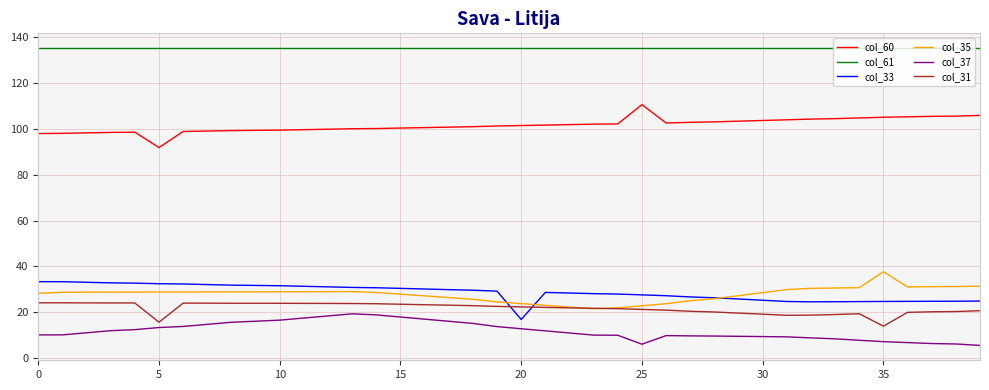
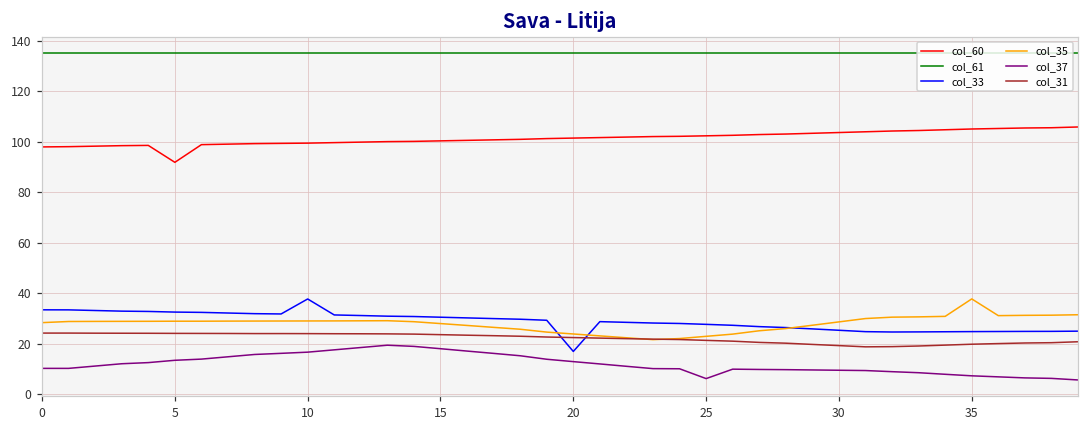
col_31, 5: 16 -> 24
col_33, 10: 32 -> 38
col_60, 25: 111 -> 102
col_31, 35: 14 -> 20
